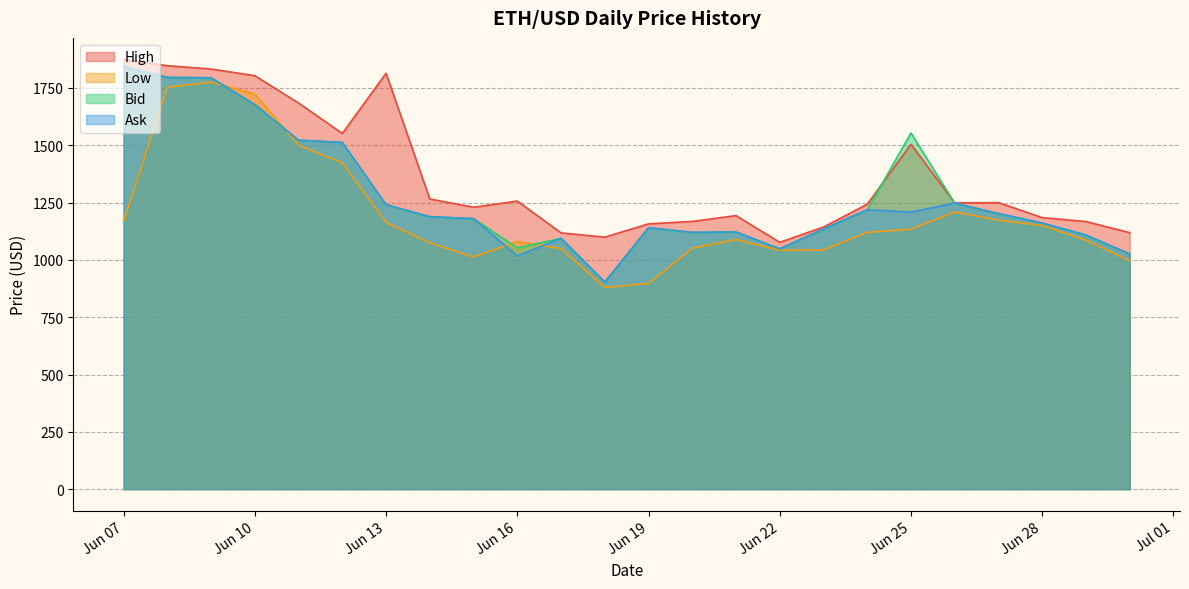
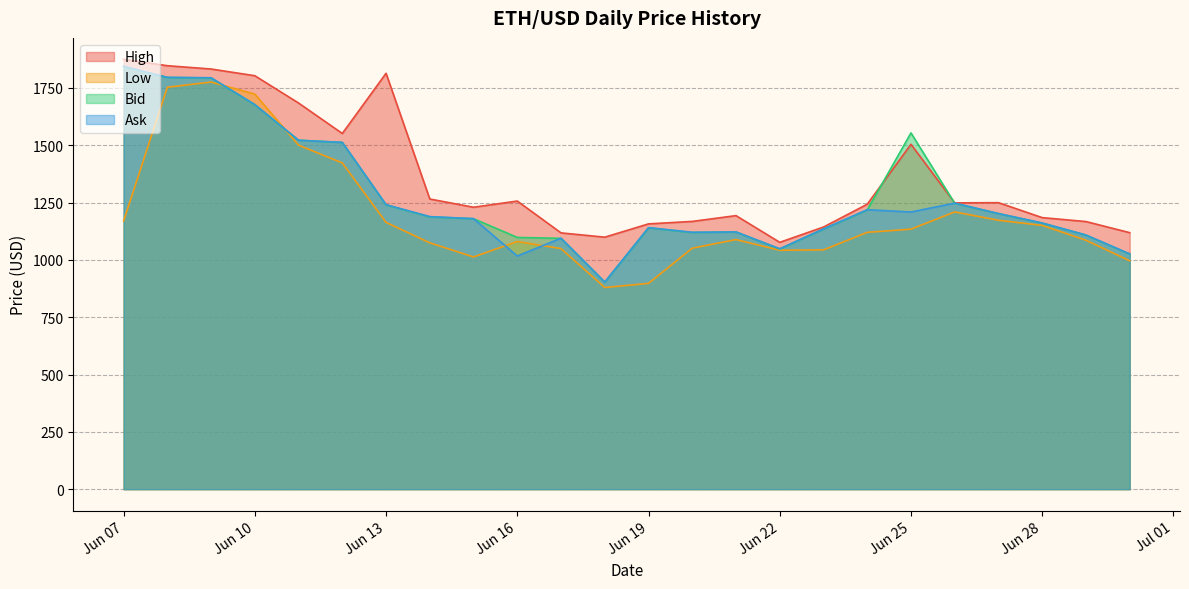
Bid, Jun 16: 1050 -> 1100
